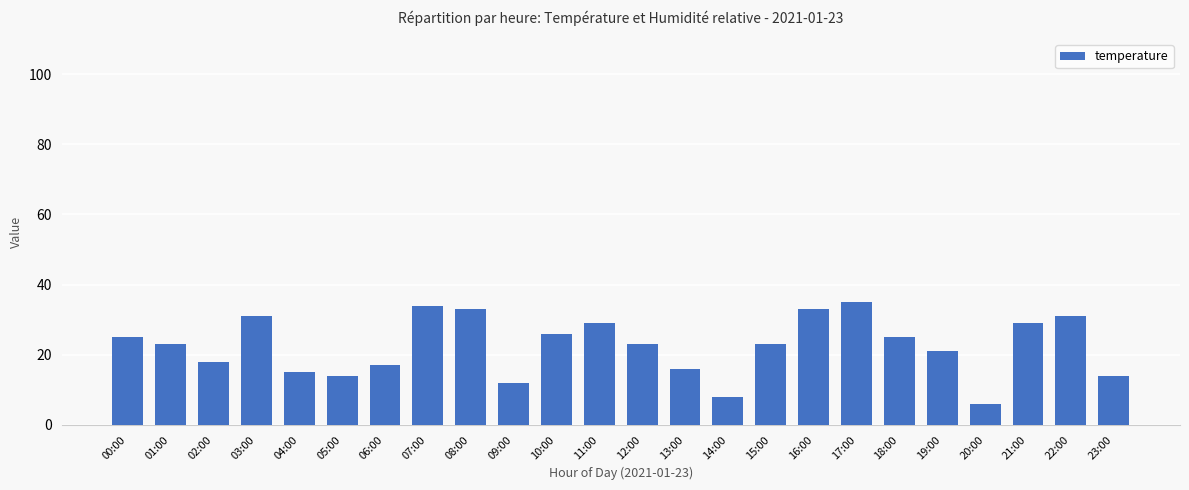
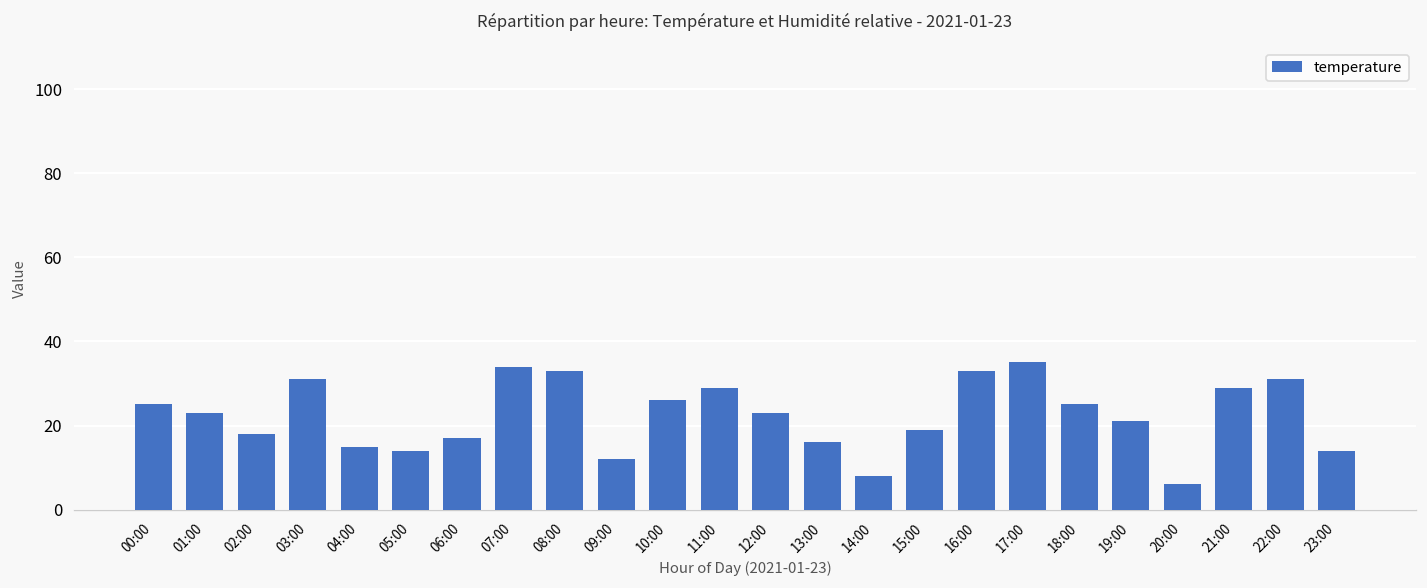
15:00: 23 -> 19
